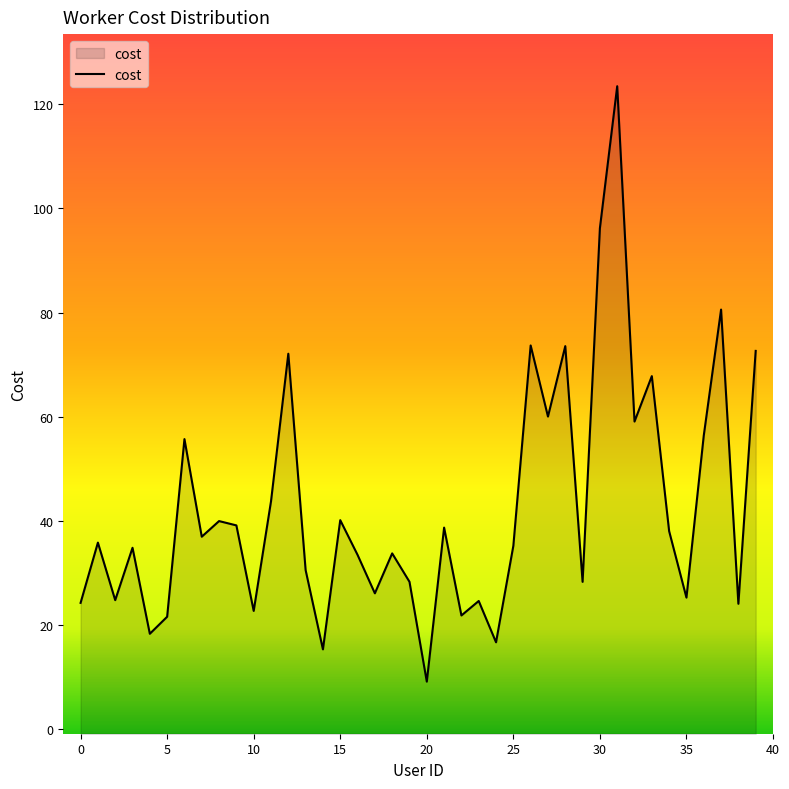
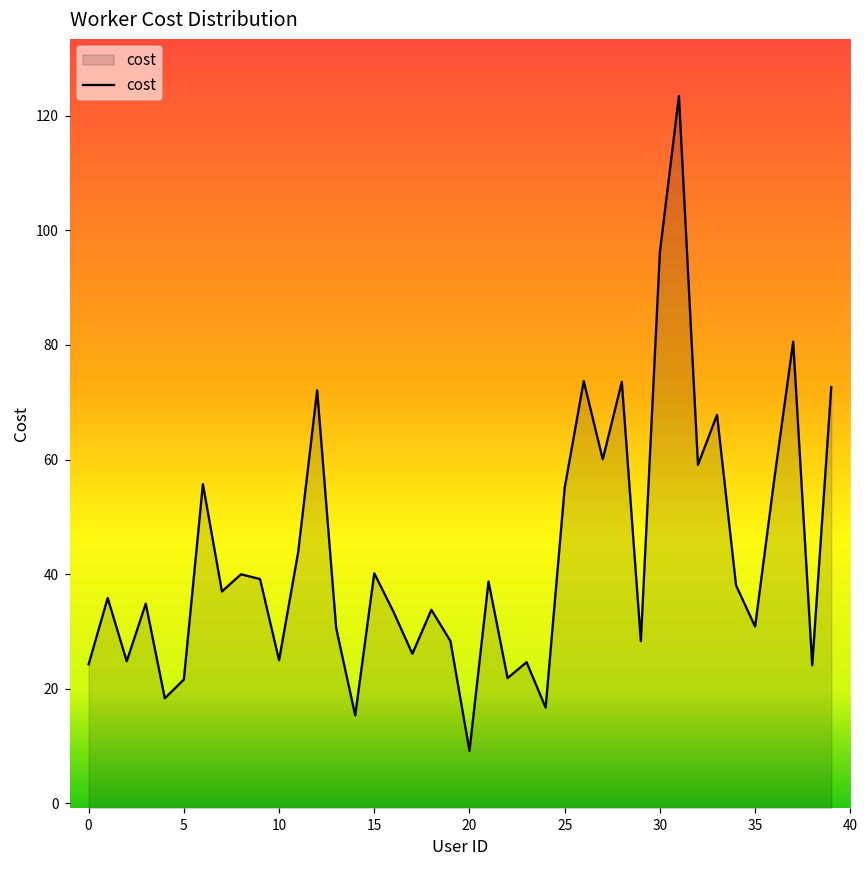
10: 23 -> 25
25: 35 -> 55
35: 25 -> 31
